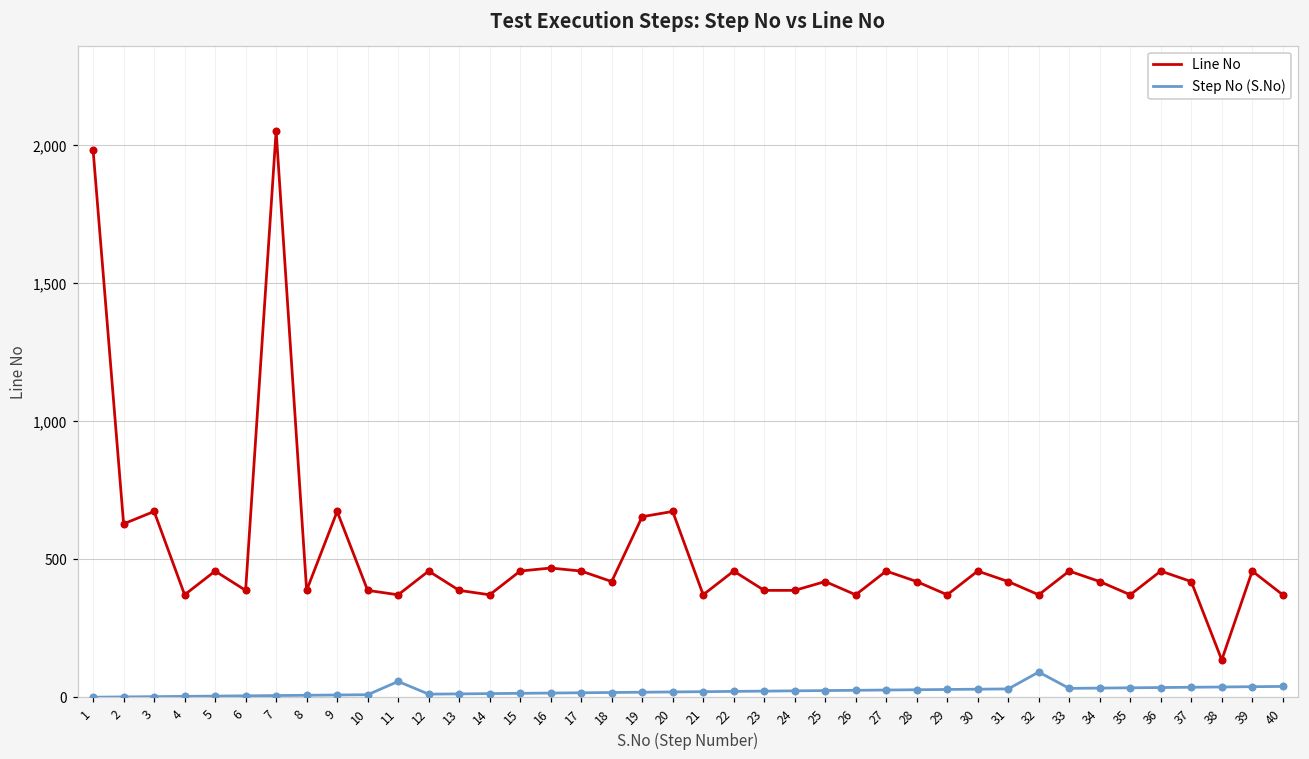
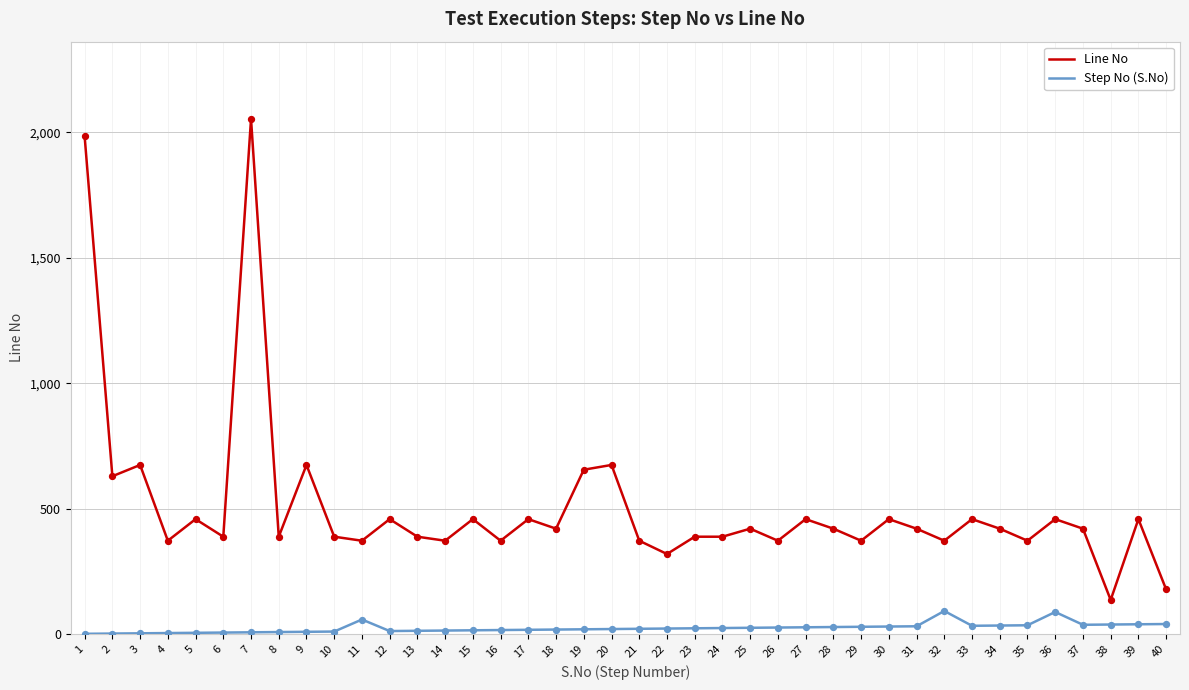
Line No, 16: 470 -> 370
Line No, 22: 460 -> 320
Step No (S.No), 36: 40 -> 90
Line No, 40: 370 -> 180
